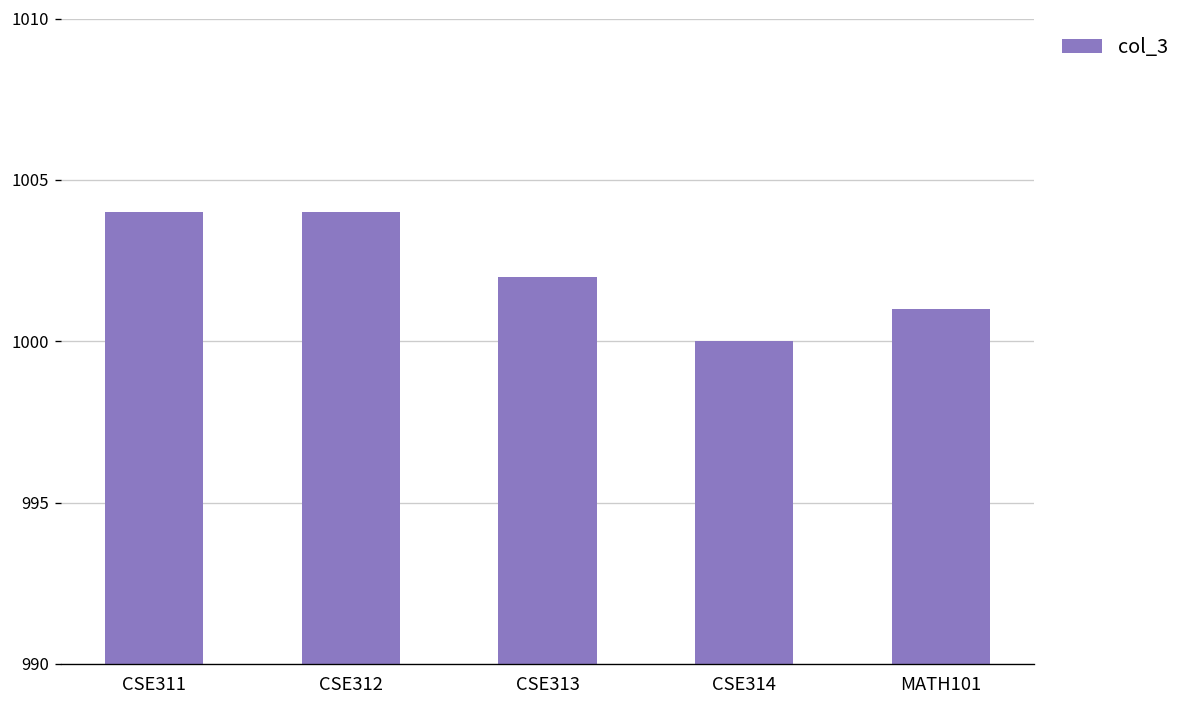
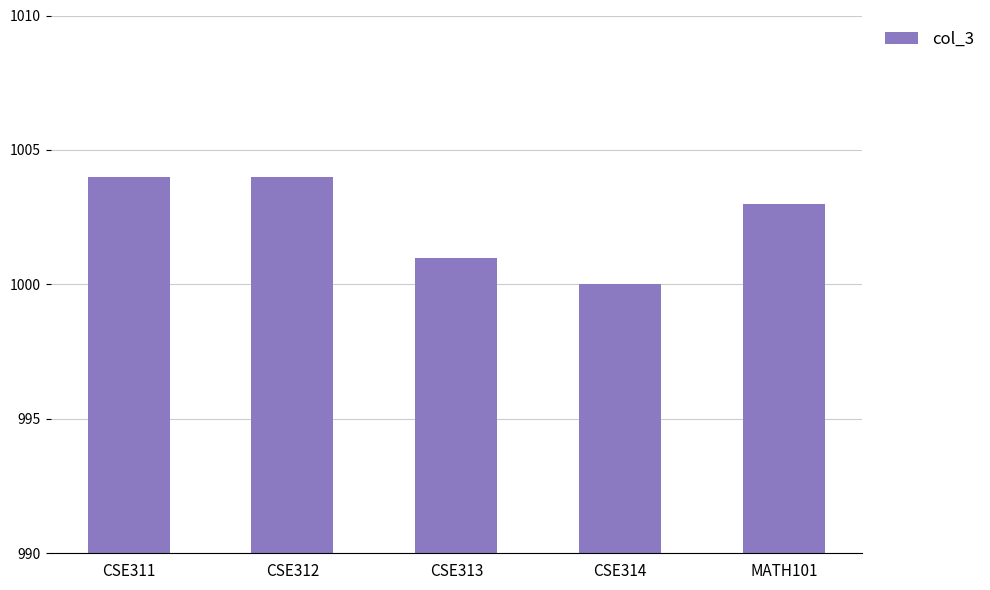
CSE313: 1002 -> 1001
MATH101: 1001 -> 1003
